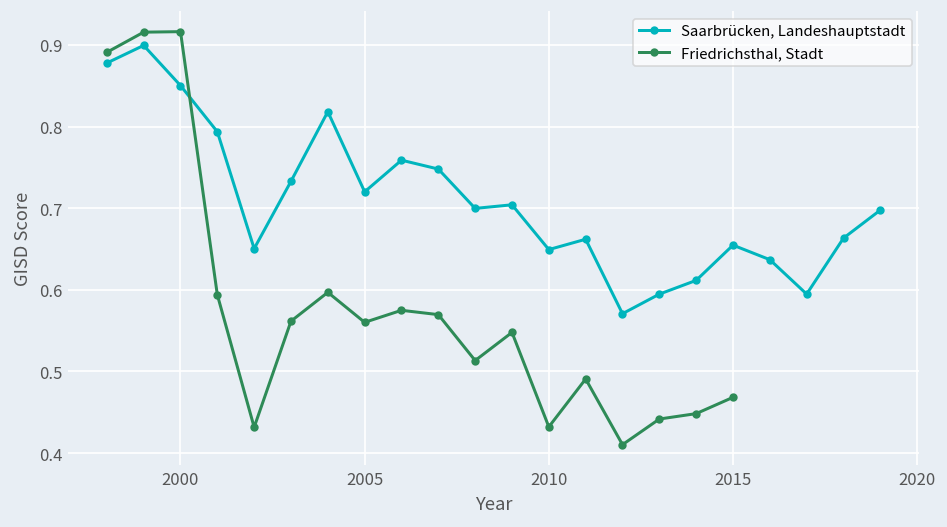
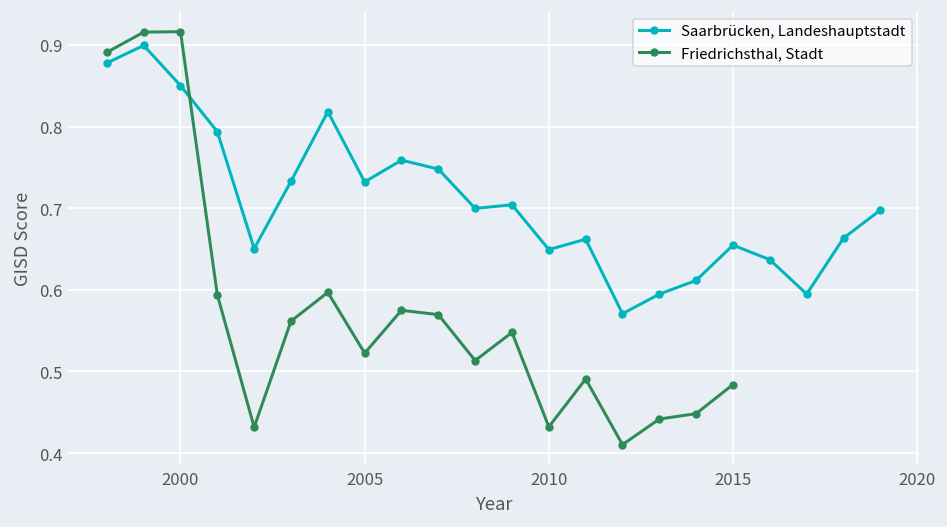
Saarbrücken, Landeshauptstadt, 2005: 0.72 -> 0.73
Friedrichsthal, Stadt, 2005: 0.56 -> 0.52
Friedrichsthal, Stadt, 2015: 0.47 -> 0.48
